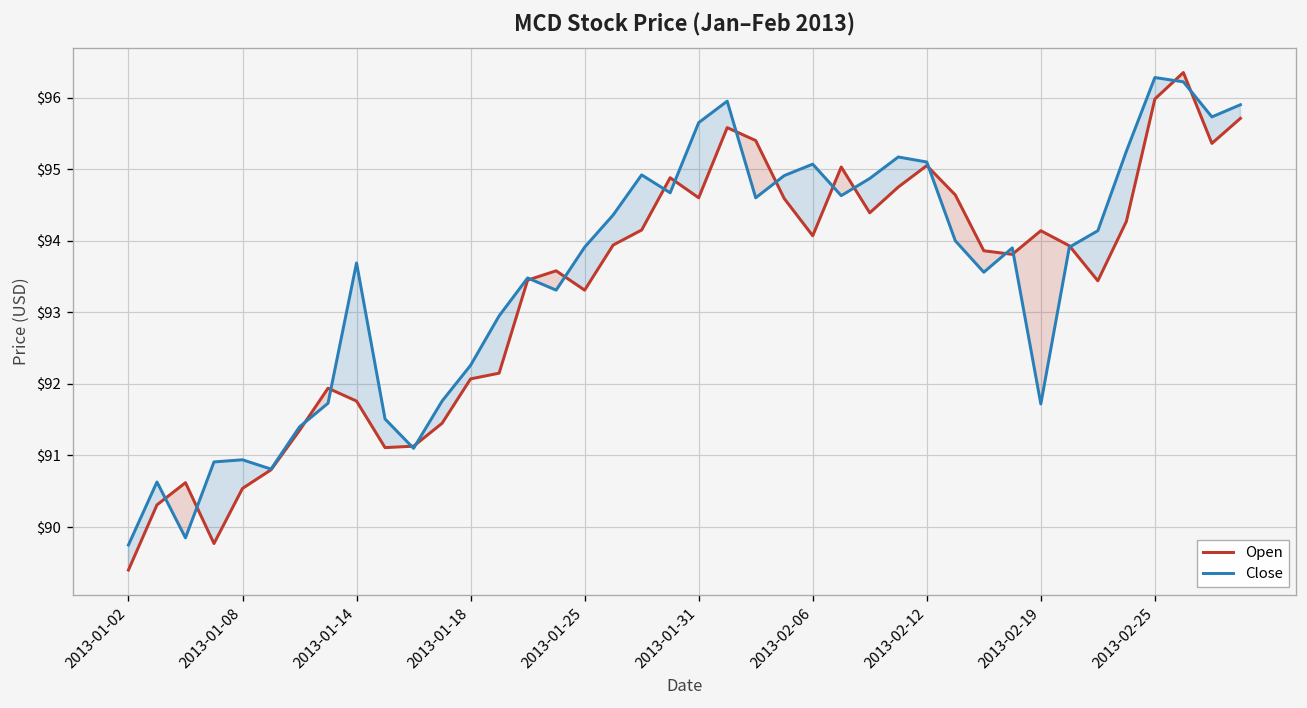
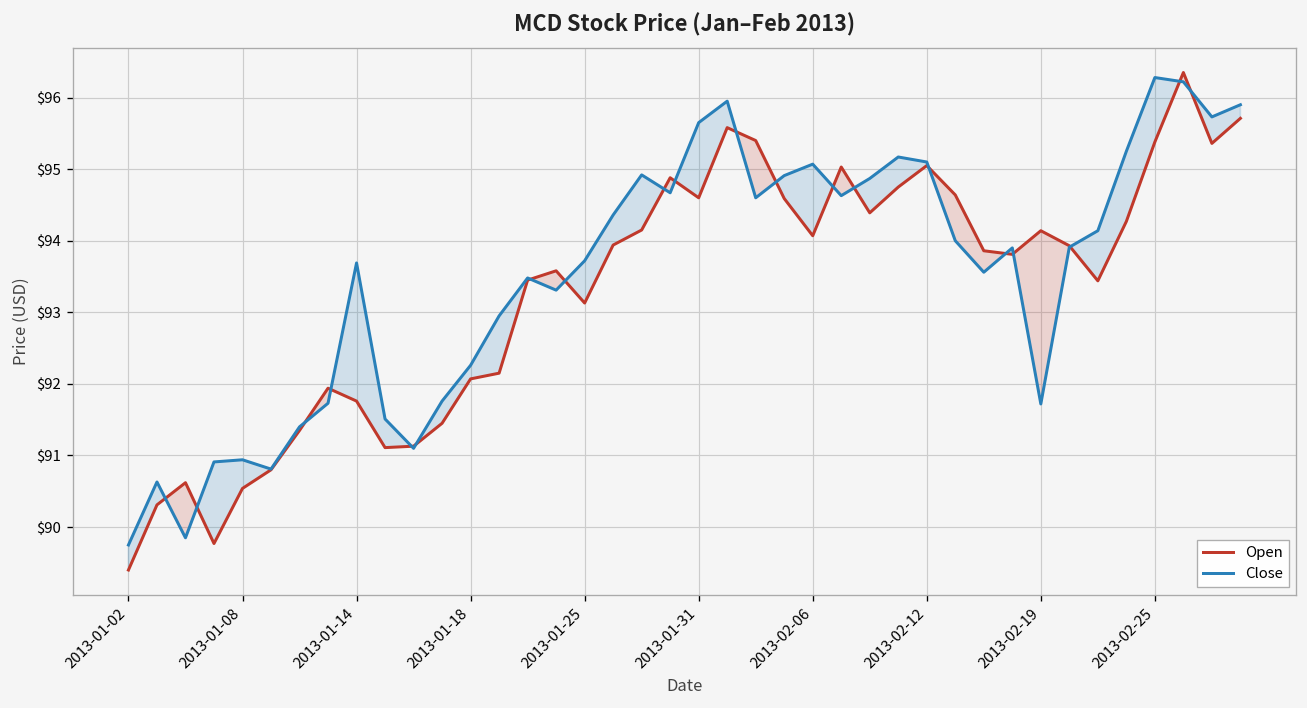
Open, 2013-01-25: $93.3 -> $93.1
Close, 2013-01-25: $93.9 -> $93.7
Open, 2013-02-25: $96.0 -> $95.4
